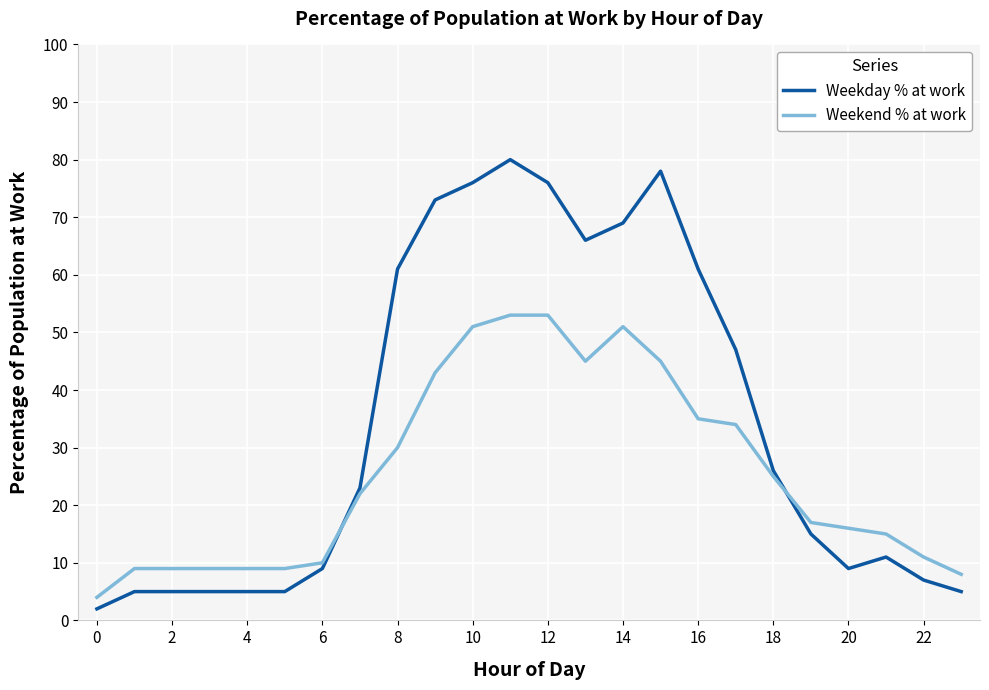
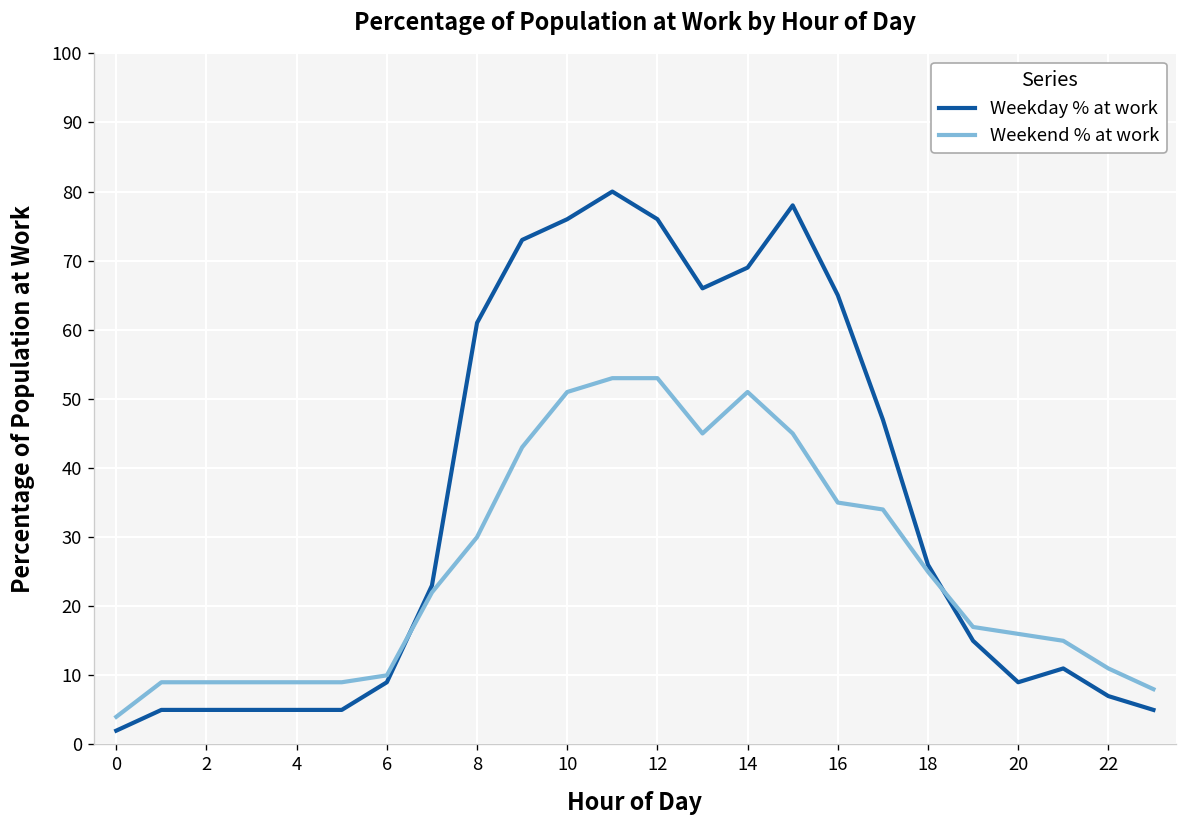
Weekday % at work, 16: 61 -> 65
